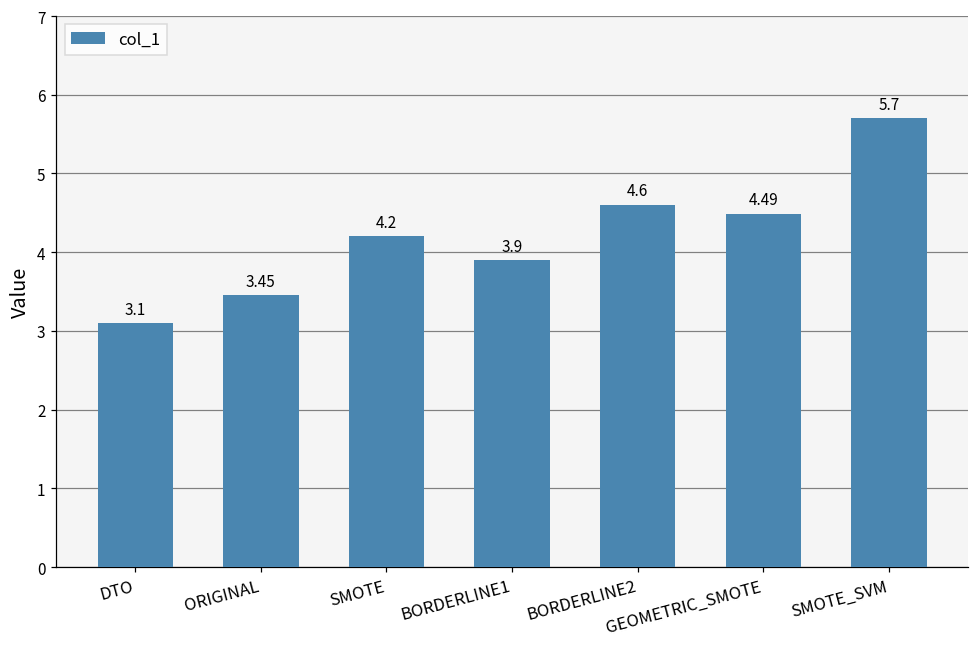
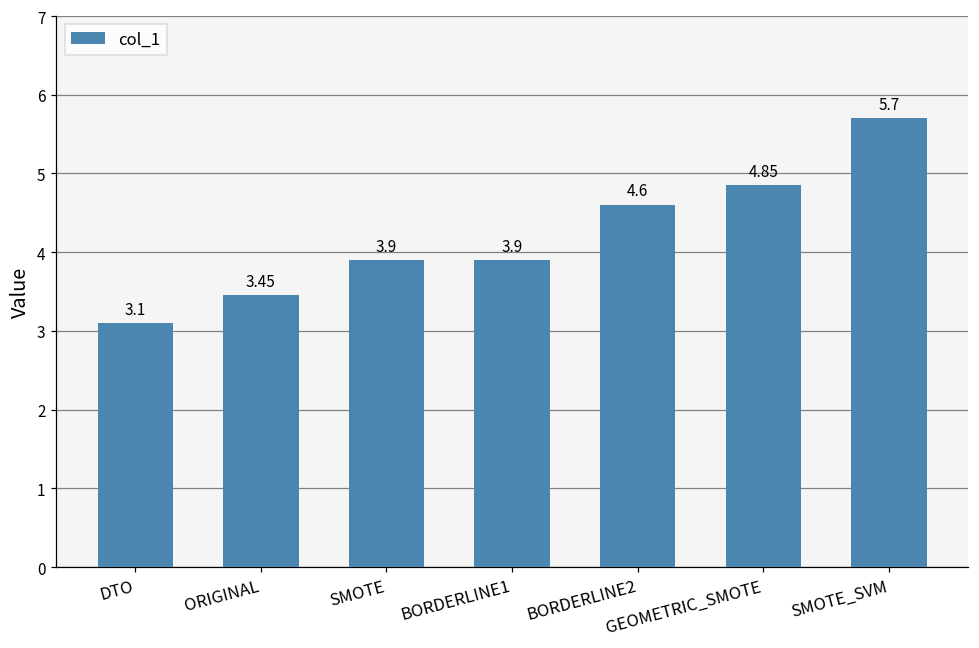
SMOTE: 4.2 -> 3.9
GEOMETRIC_SMOTE: 4.49 -> 4.85
